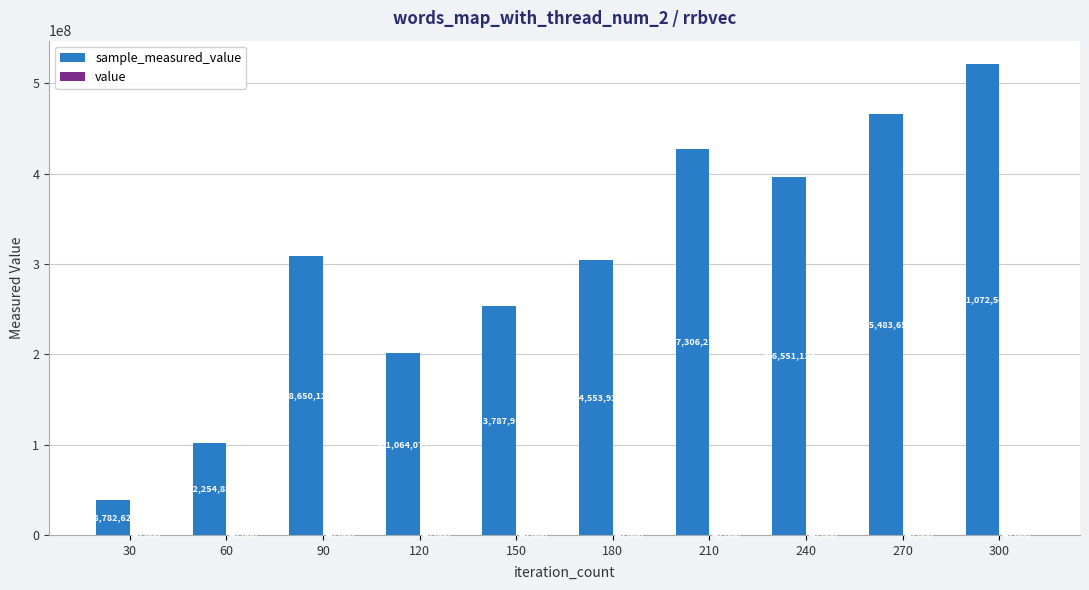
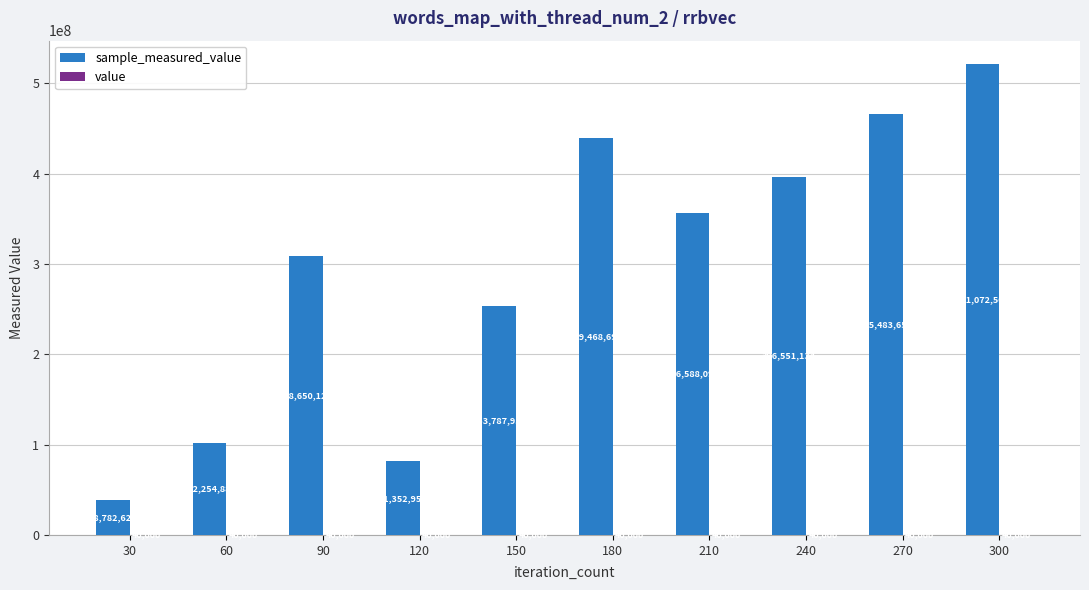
sample_measured_value, 120: 201,064,072 -> 81,352,954
sample_measured_value, 180: 304,553,922 -> 439,468,691
sample_measured_value, 210: 427,306,218 -> 356,588,093
